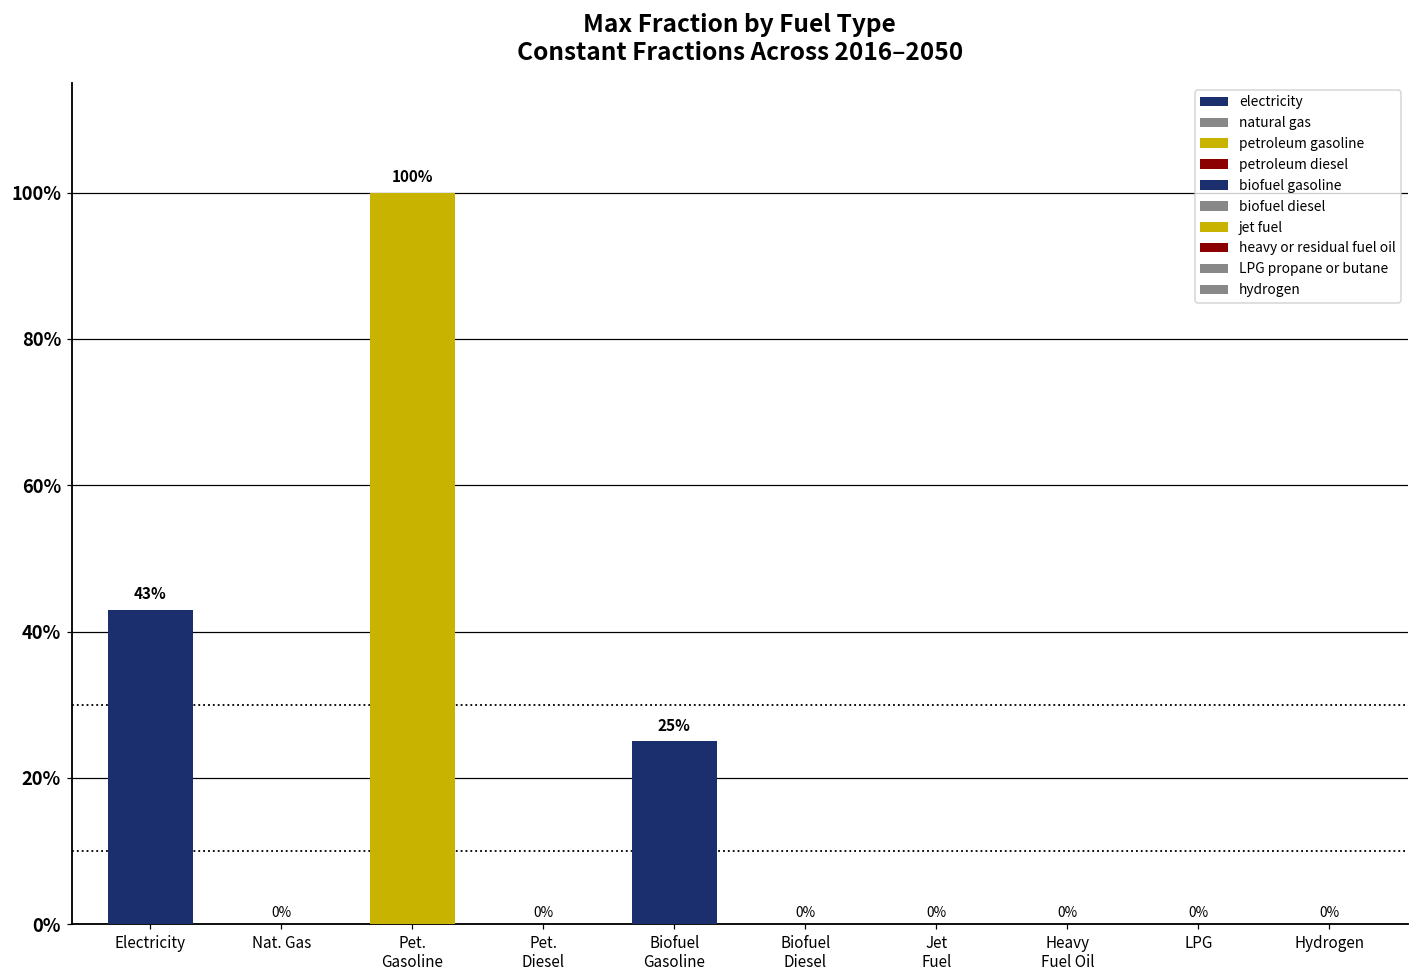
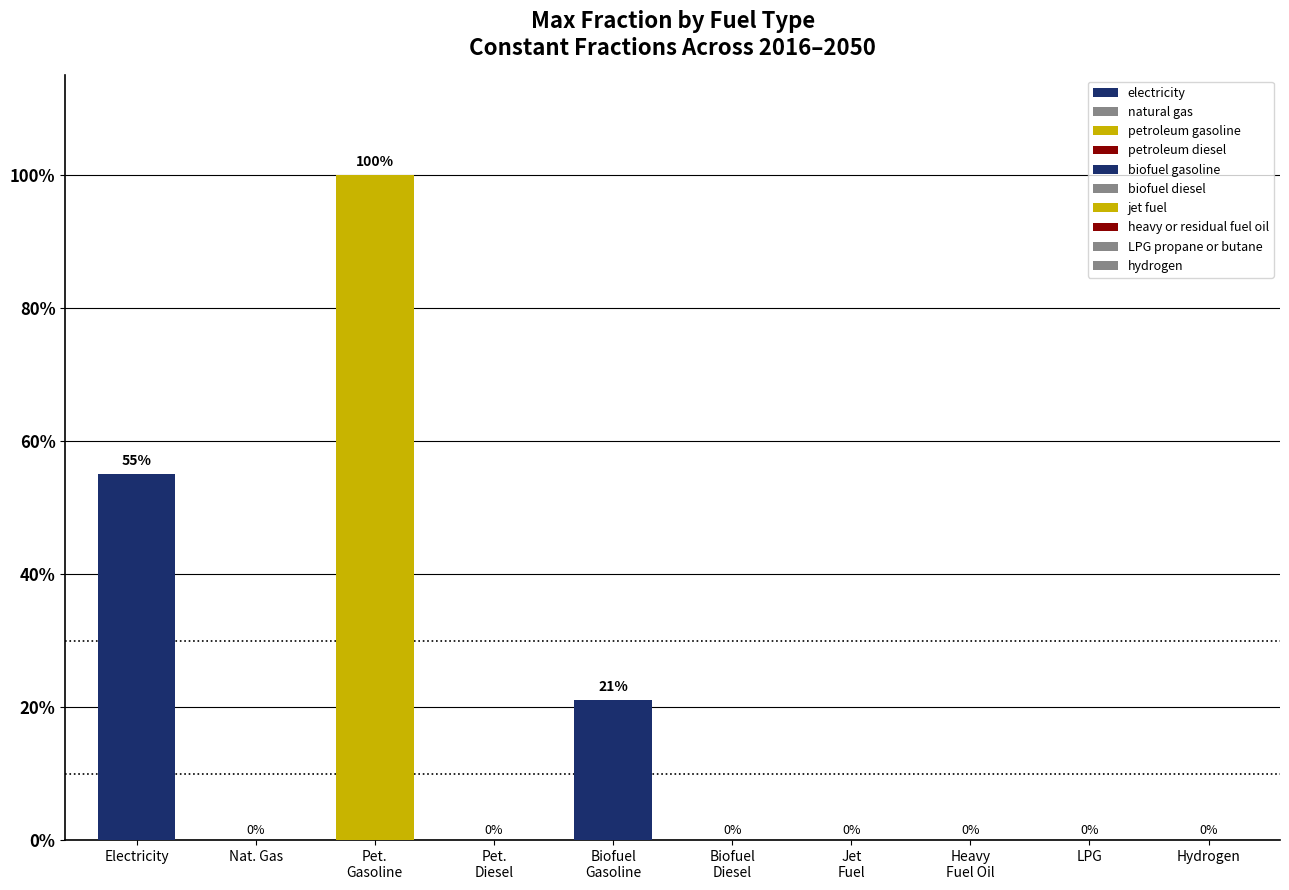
Electricity: 43% -> 55%
Biofuel Gasoline: 25% -> 21%
